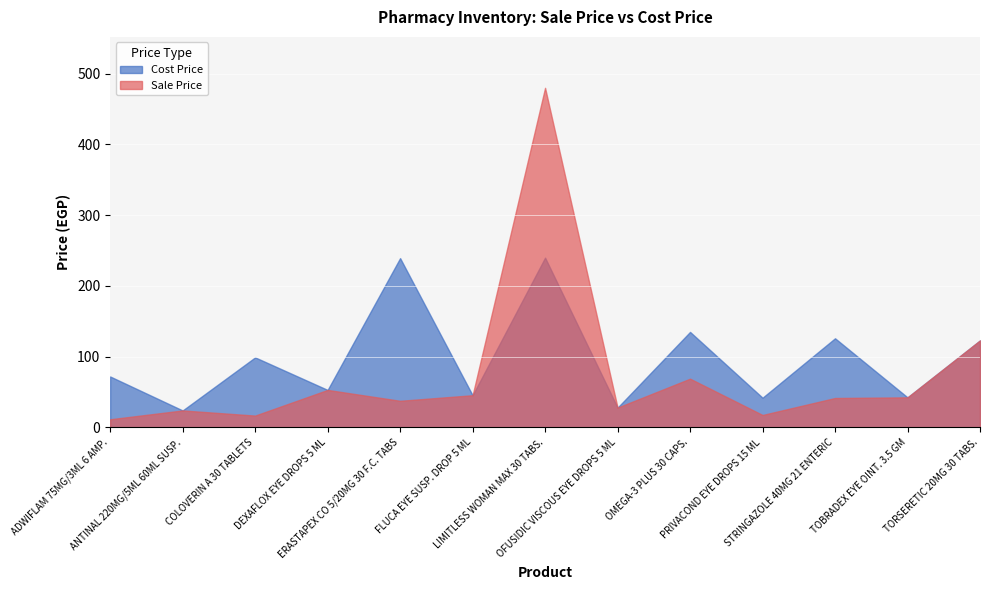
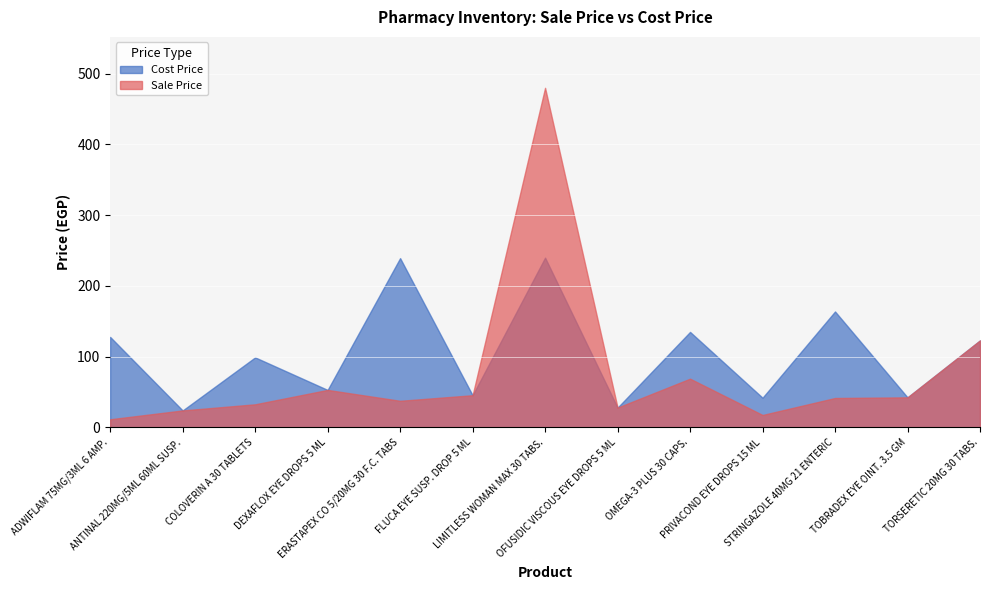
Cost Price, ADWIFLAM 75MG/3ML 6 AMP.: 70 -> 130
Sale Price, COLOVERIN A 30 TABLETS: 20 -> 30
Cost Price, STRINGAZOLE 40MG 21 ENTERIC: 130 -> 160
